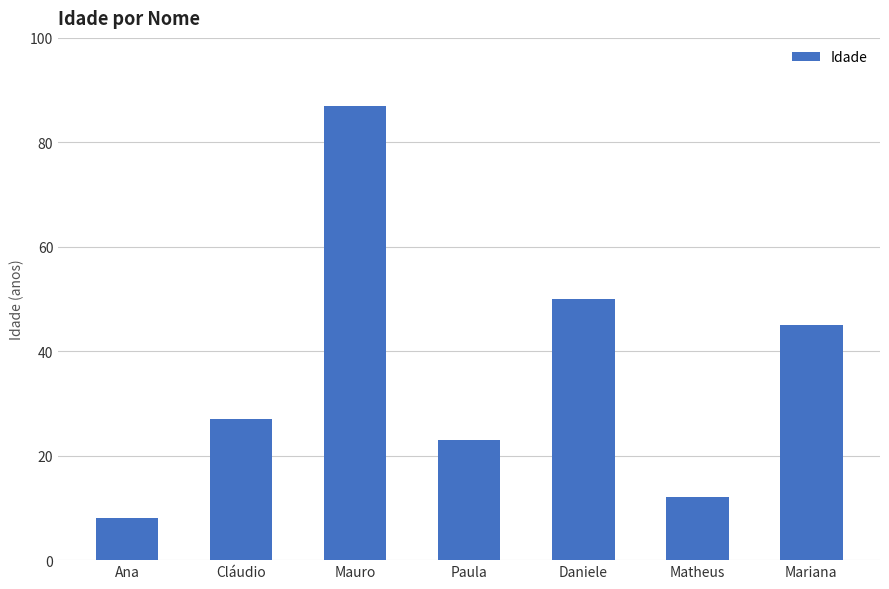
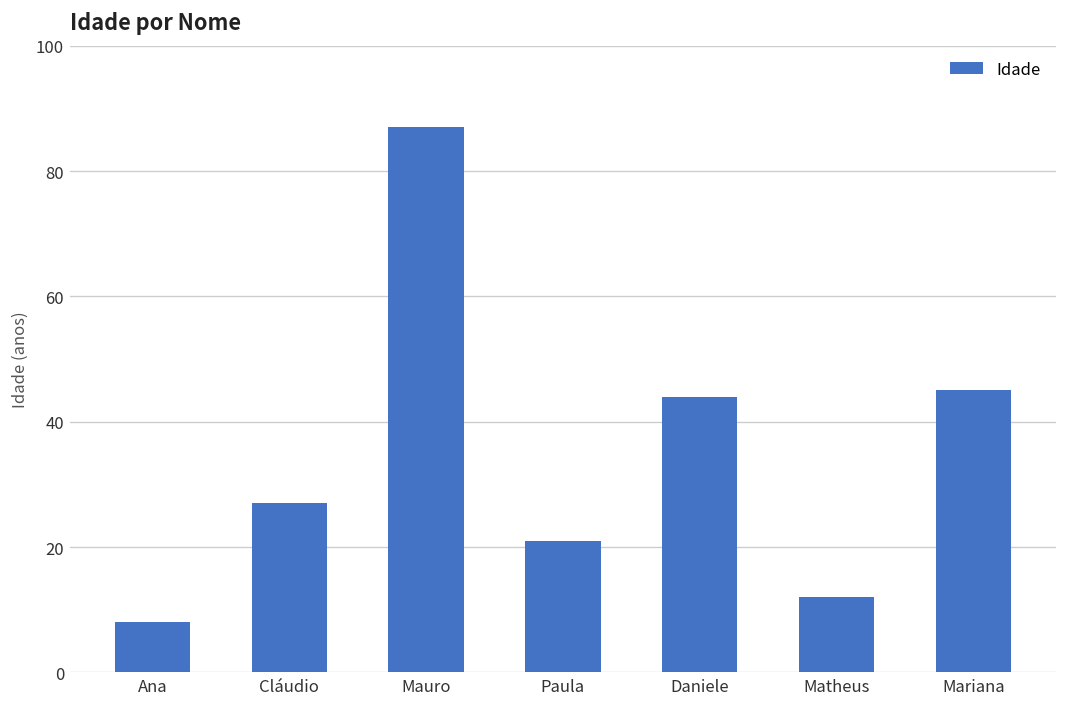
Paula: 23 -> 21
Daniele: 50 -> 44
